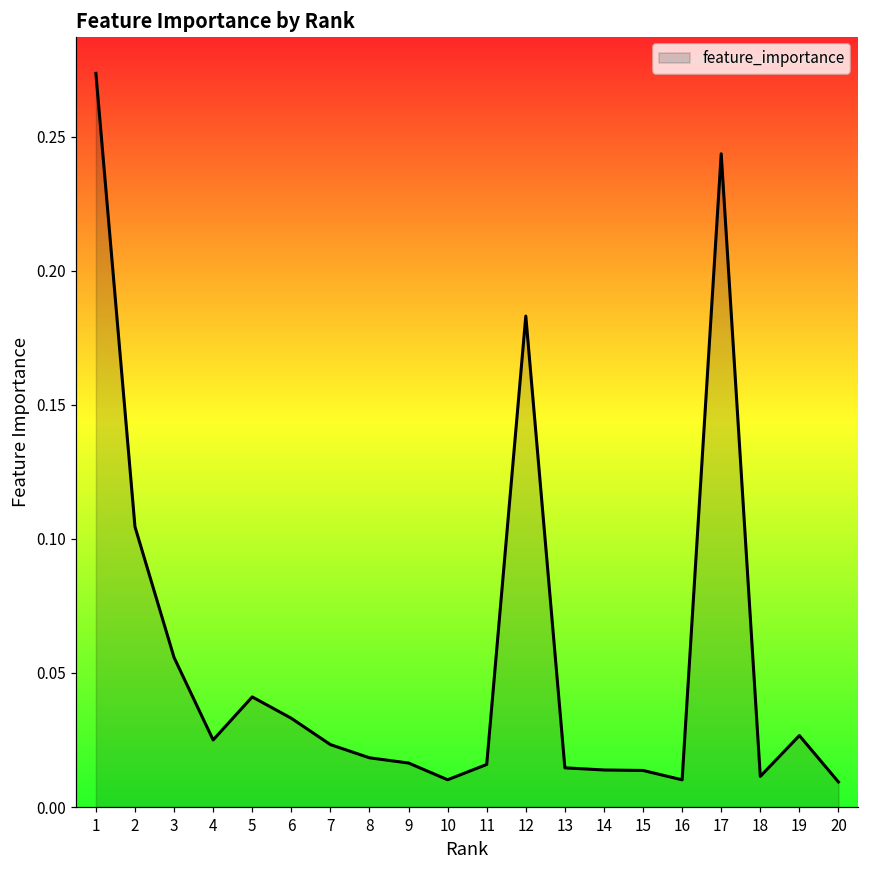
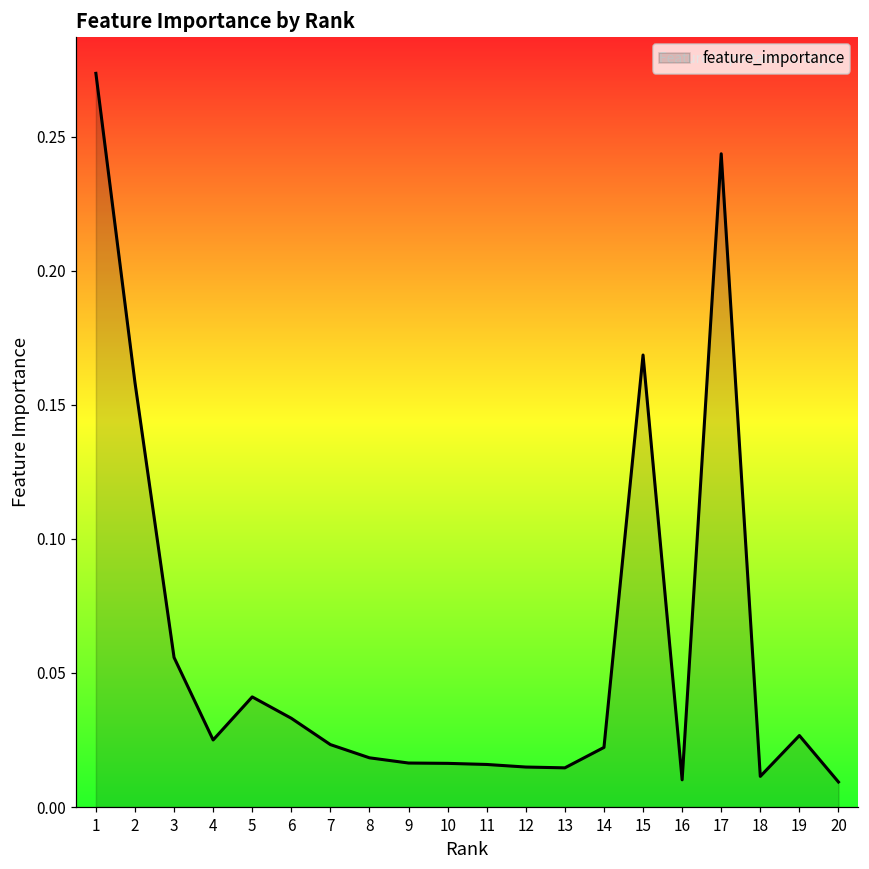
2: 0.105 -> 0.158
10: 0.010 -> 0.016
12: 0.183 -> 0.015
14: 0.014 -> 0.022
15: 0.014 -> 0.169
